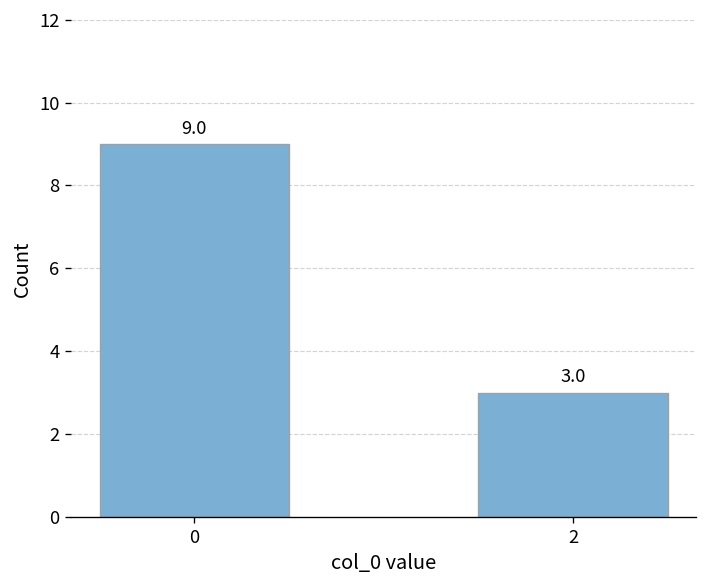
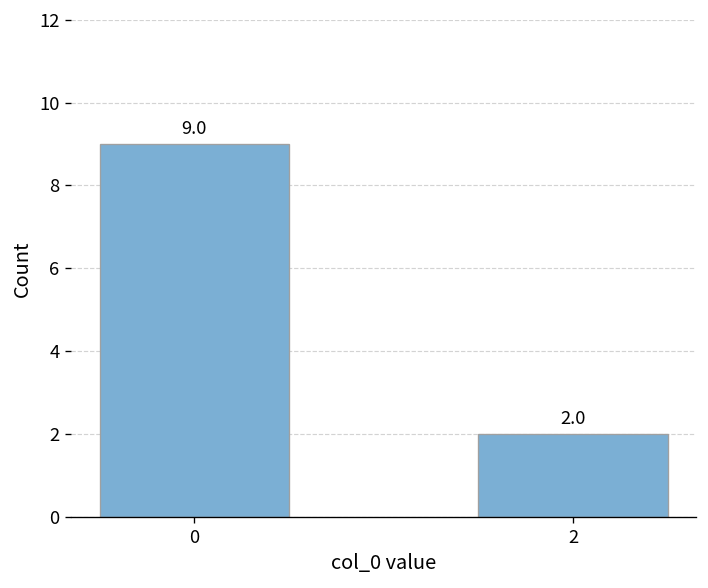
2: 3.0 -> 2.0
